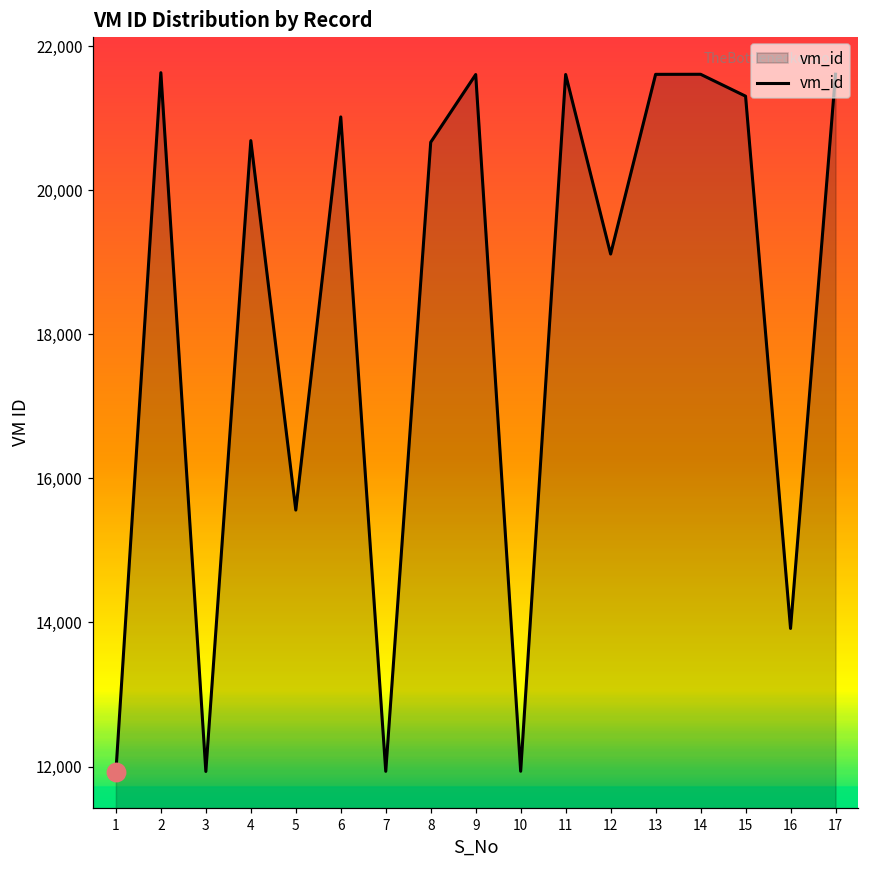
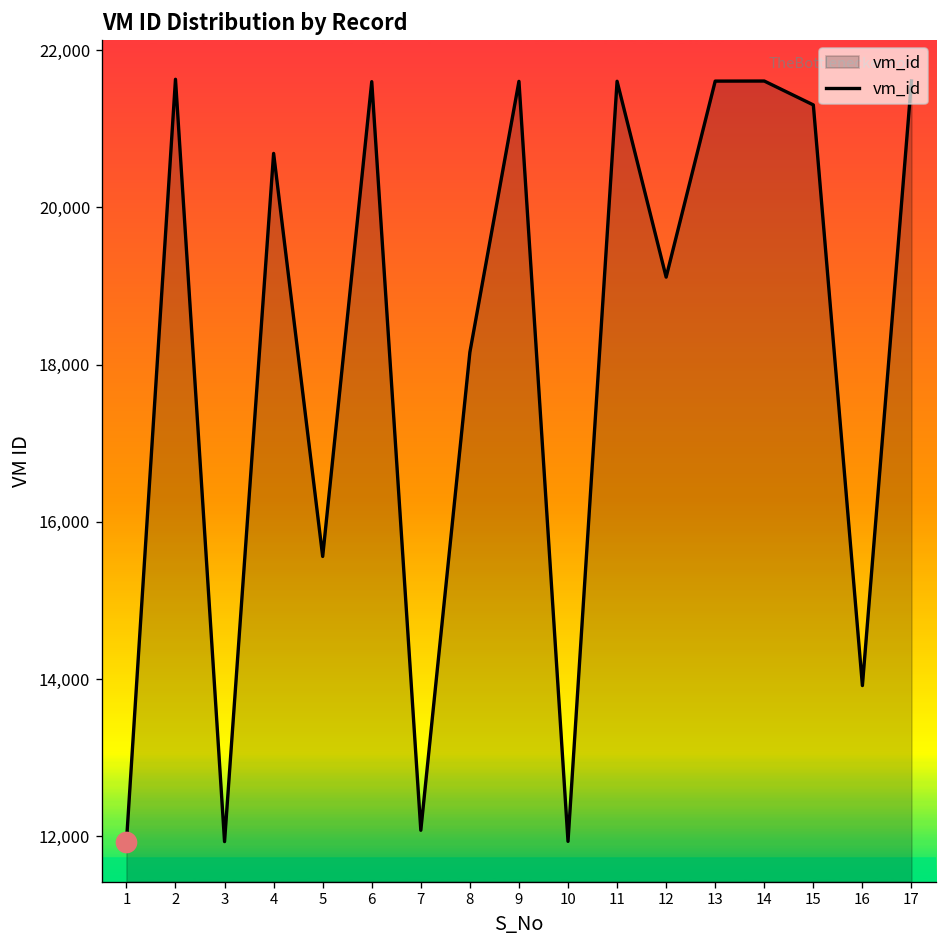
vm_id, 6: 21,000 -> 21,600
vm_id, 7: 11,900 -> 12,100
vm_id, 8: 20,700 -> 18,200
